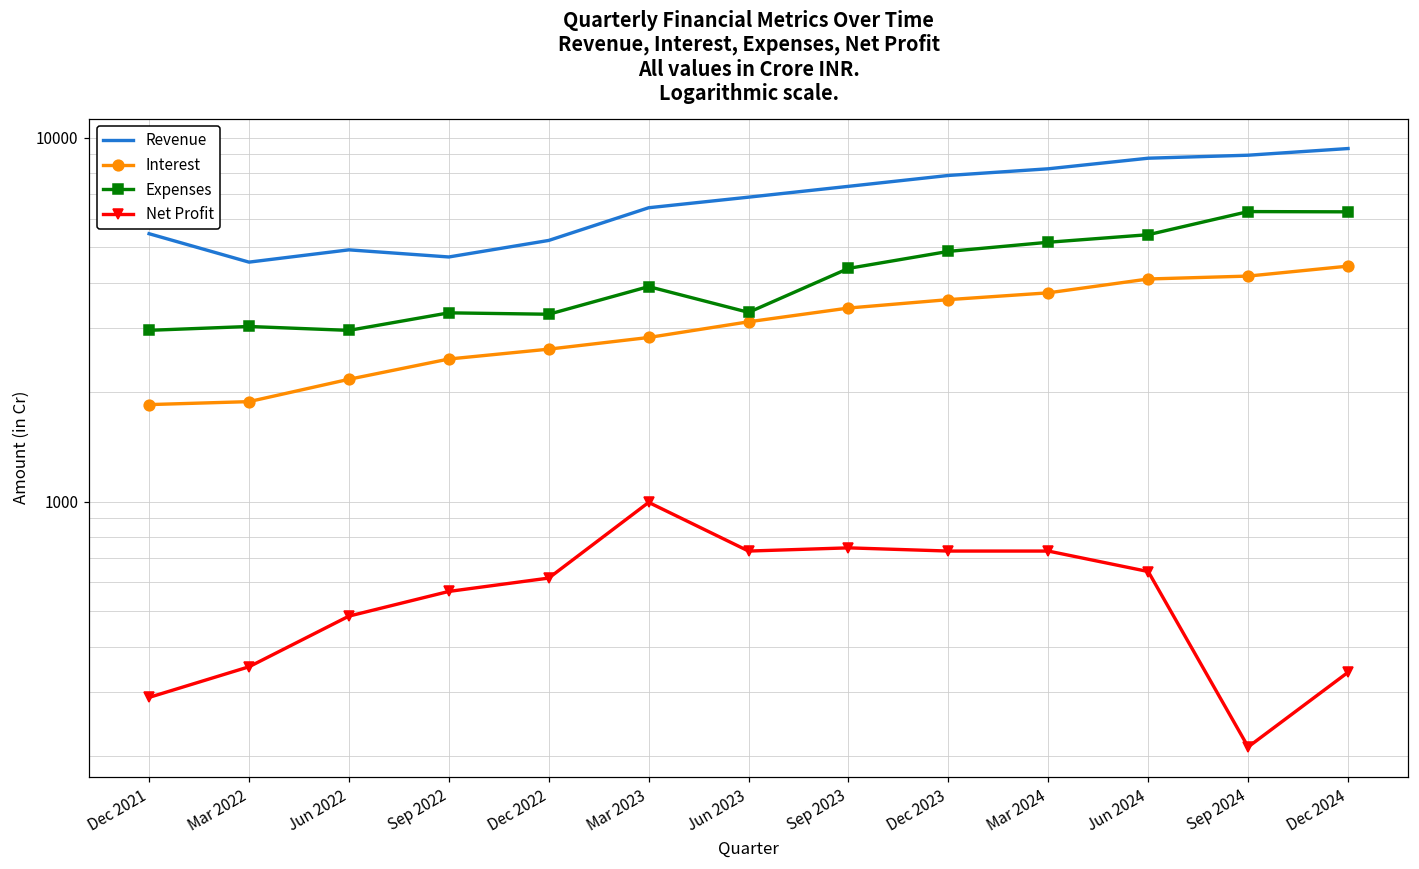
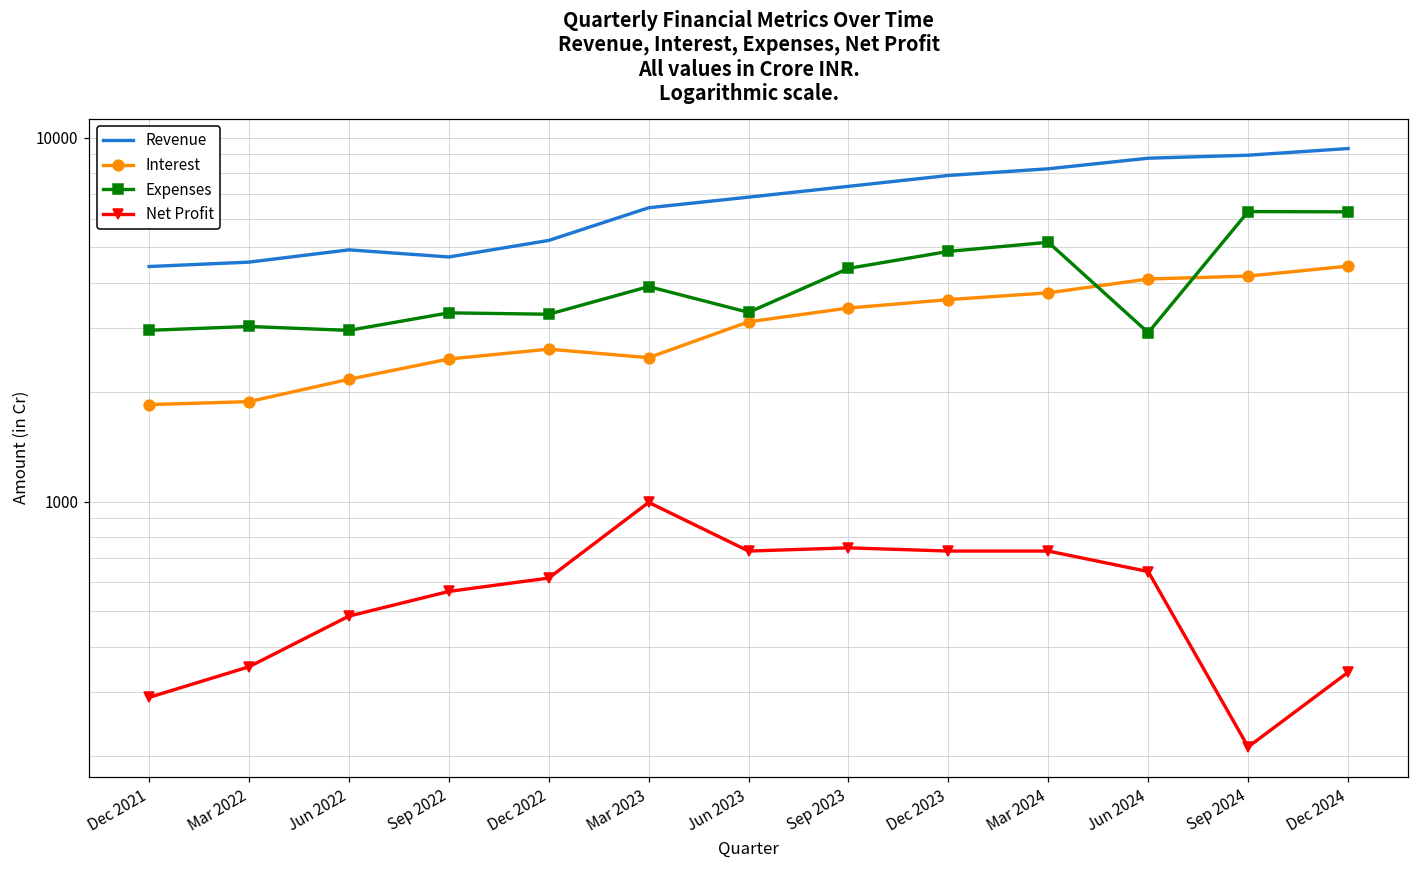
Revenue, Dec 2021: 5500 -> 4400
Interest, Mar 2023: 2800 -> 2500
Expenses, Jun 2024: 5400 -> 2900
